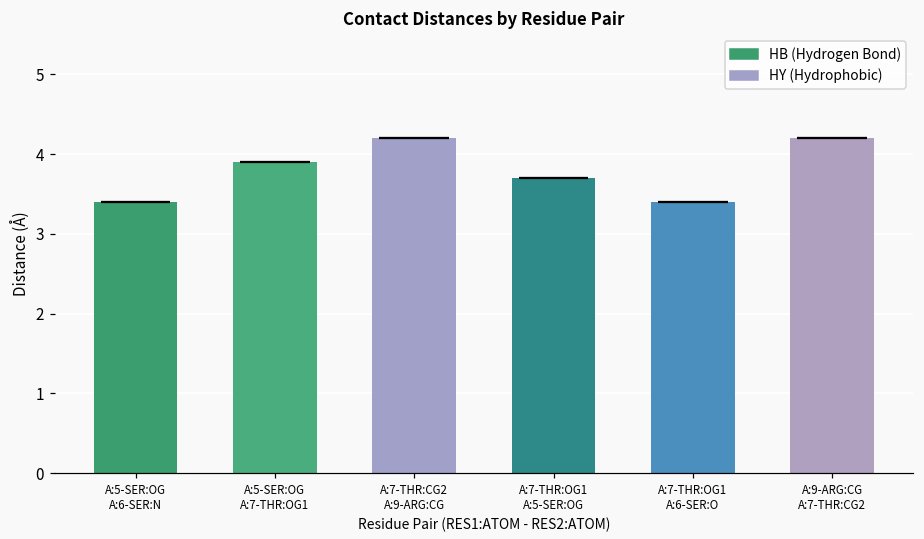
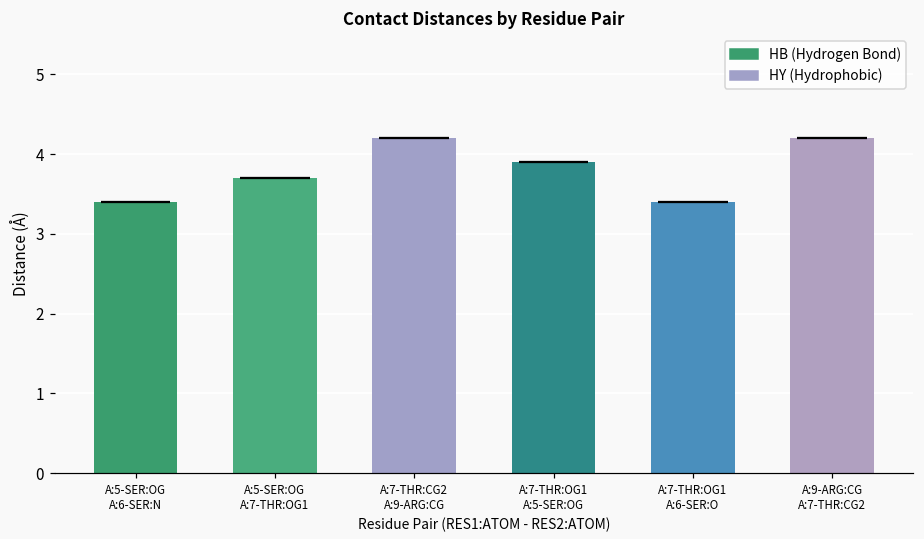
A:5-SER:OG A:7-THR:OG1: 3.9 -> 3.7
A:7-THR:OG1 A:5-SER:OG: 3.7 -> 3.9
